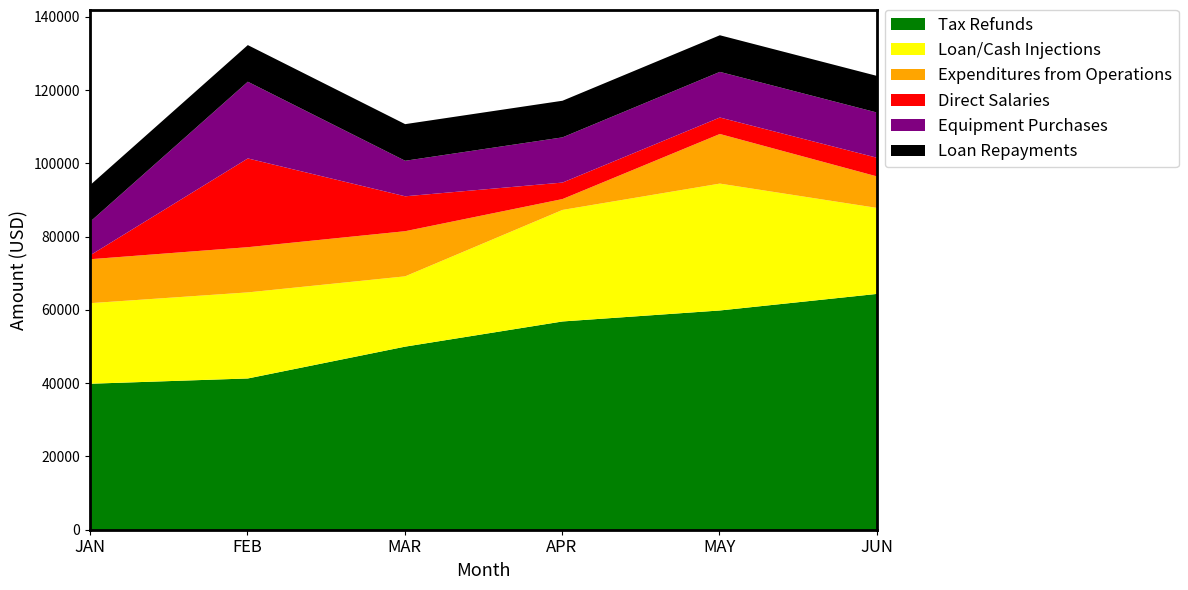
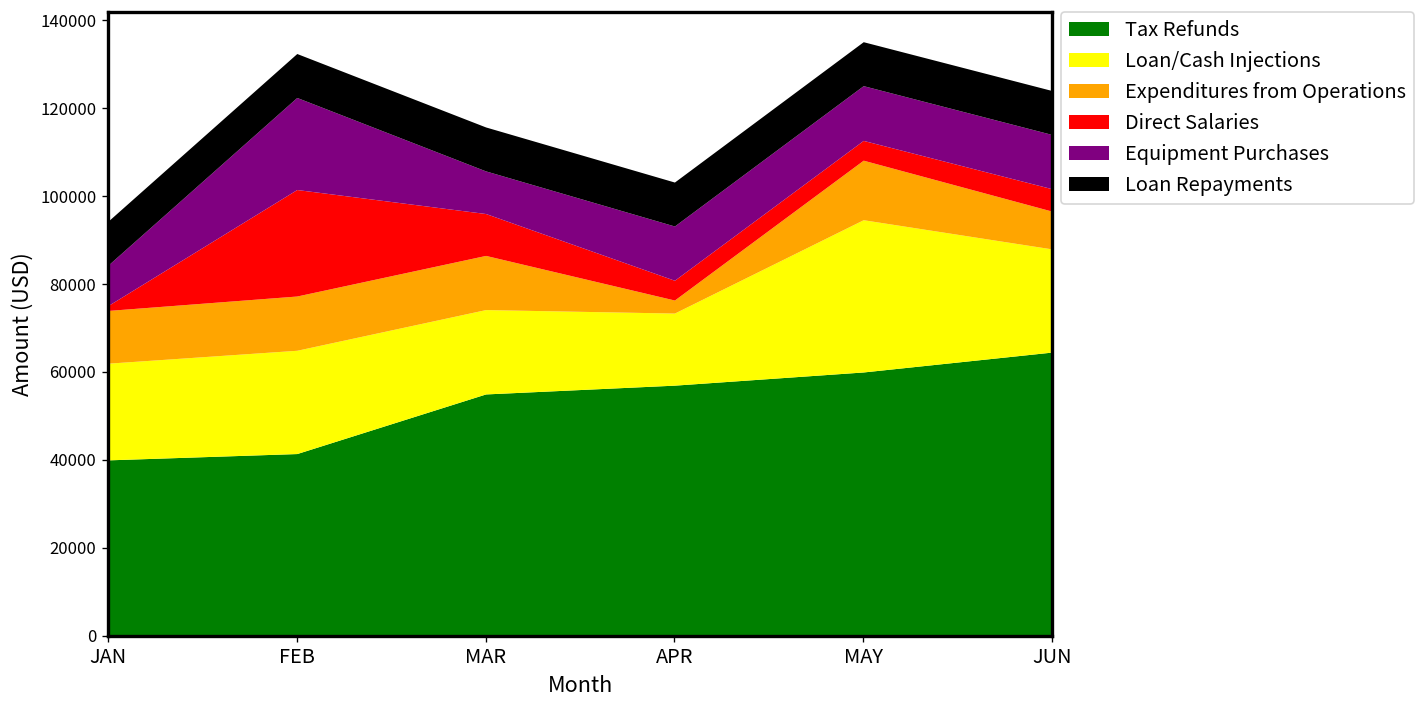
Tax Refunds, MAR: 50000 -> 55000
Loan/Cash Injections, APR: 30000 -> 16000
